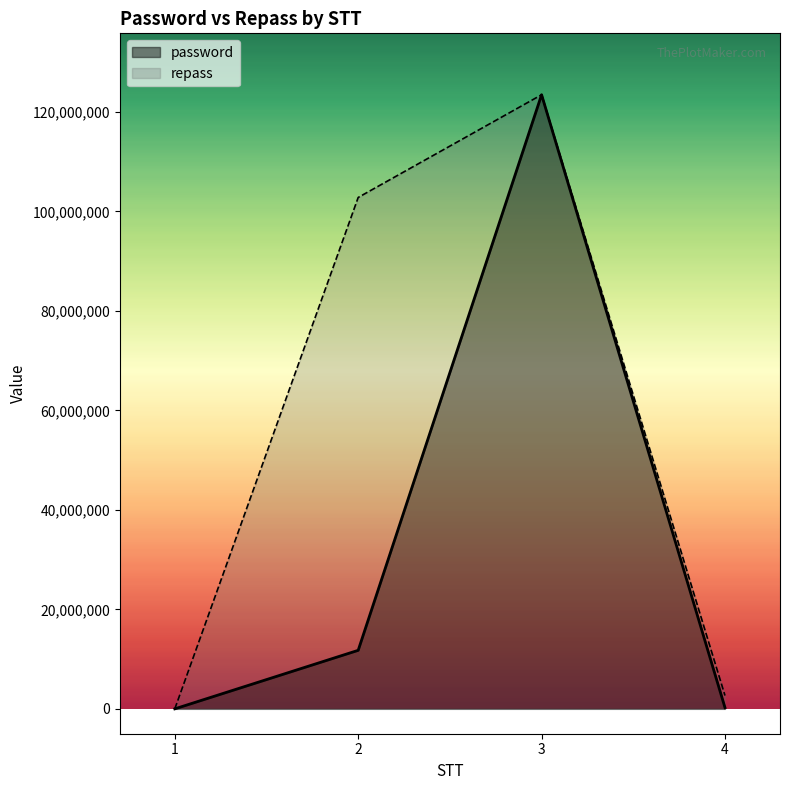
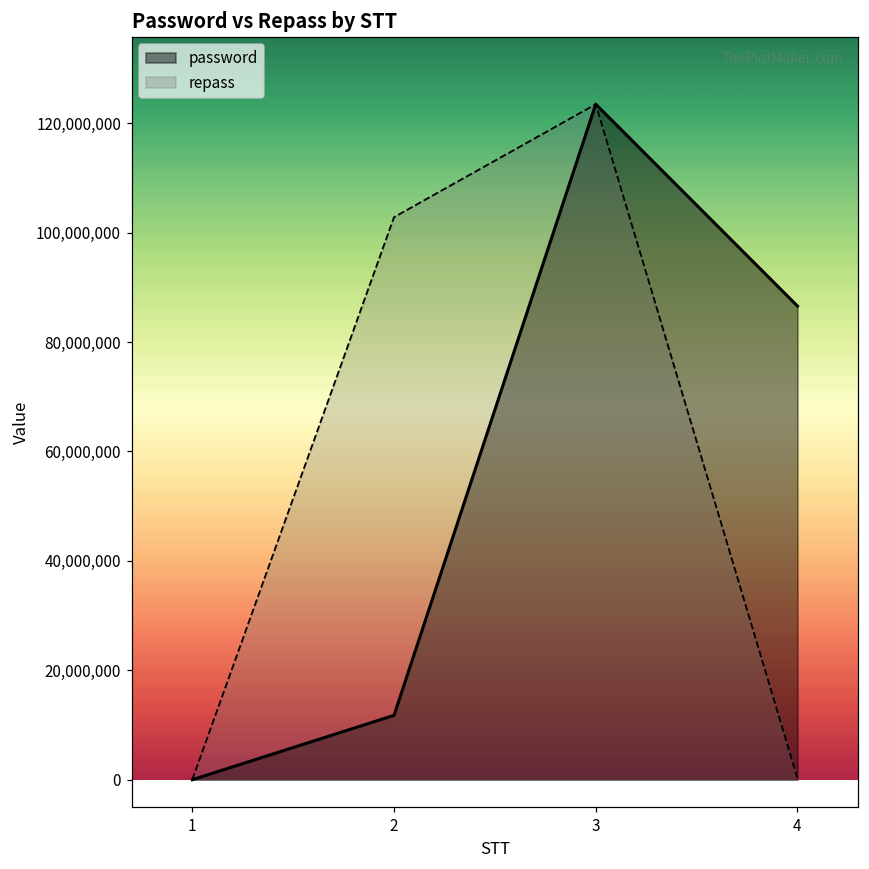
password, 4: 0 -> 87,000,000
repass, 4: 3,000,000 -> 0
